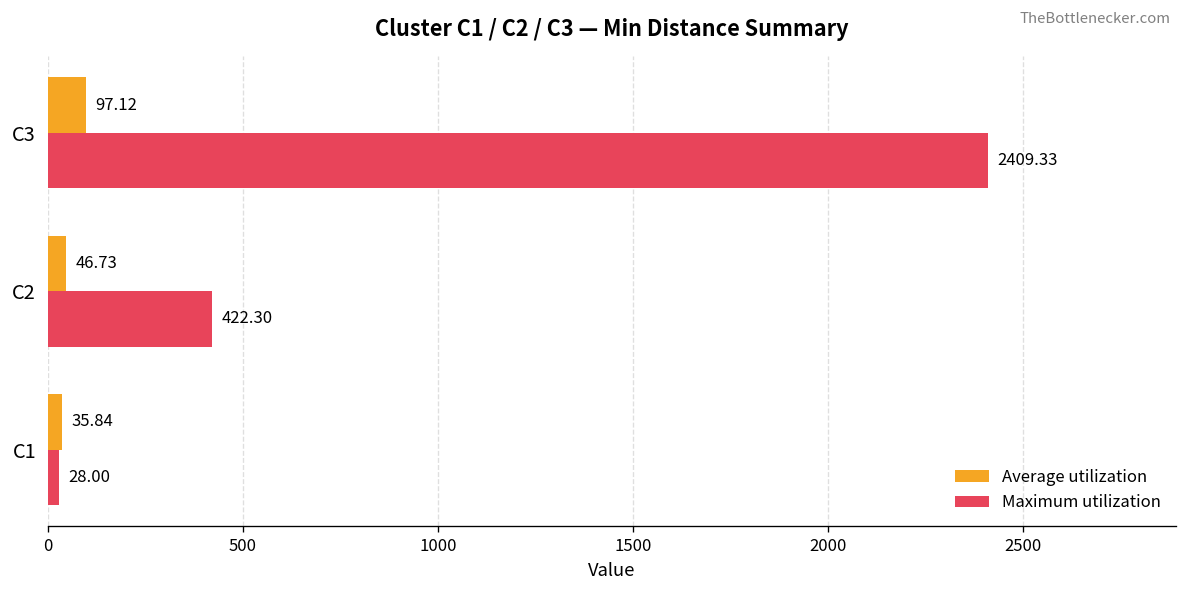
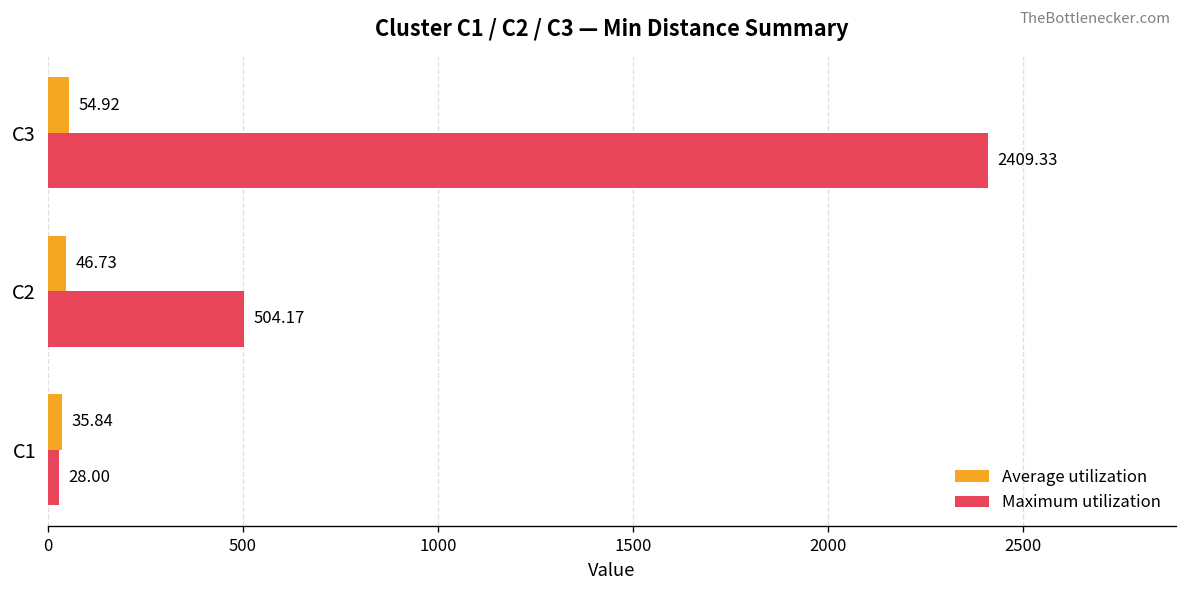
Average utilization, C3: 97.12 -> 54.92
Maximum utilization, C2: 422.30 -> 504.17
